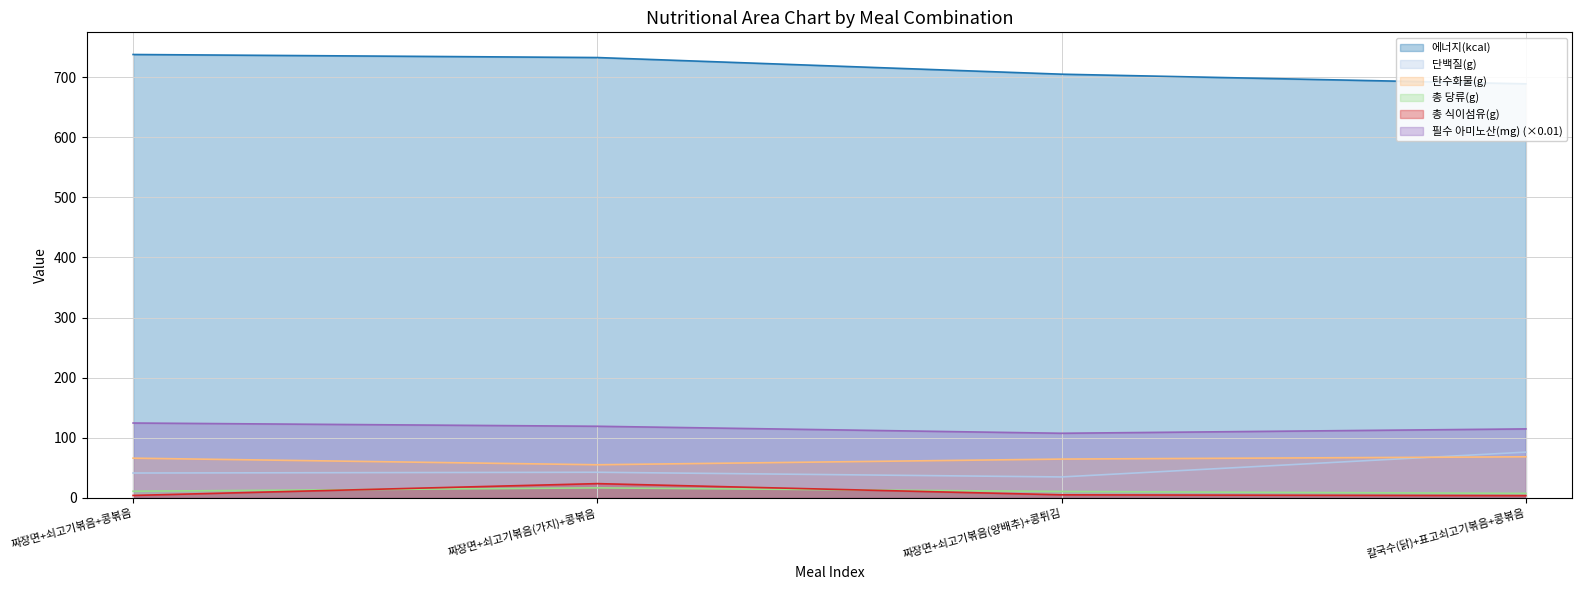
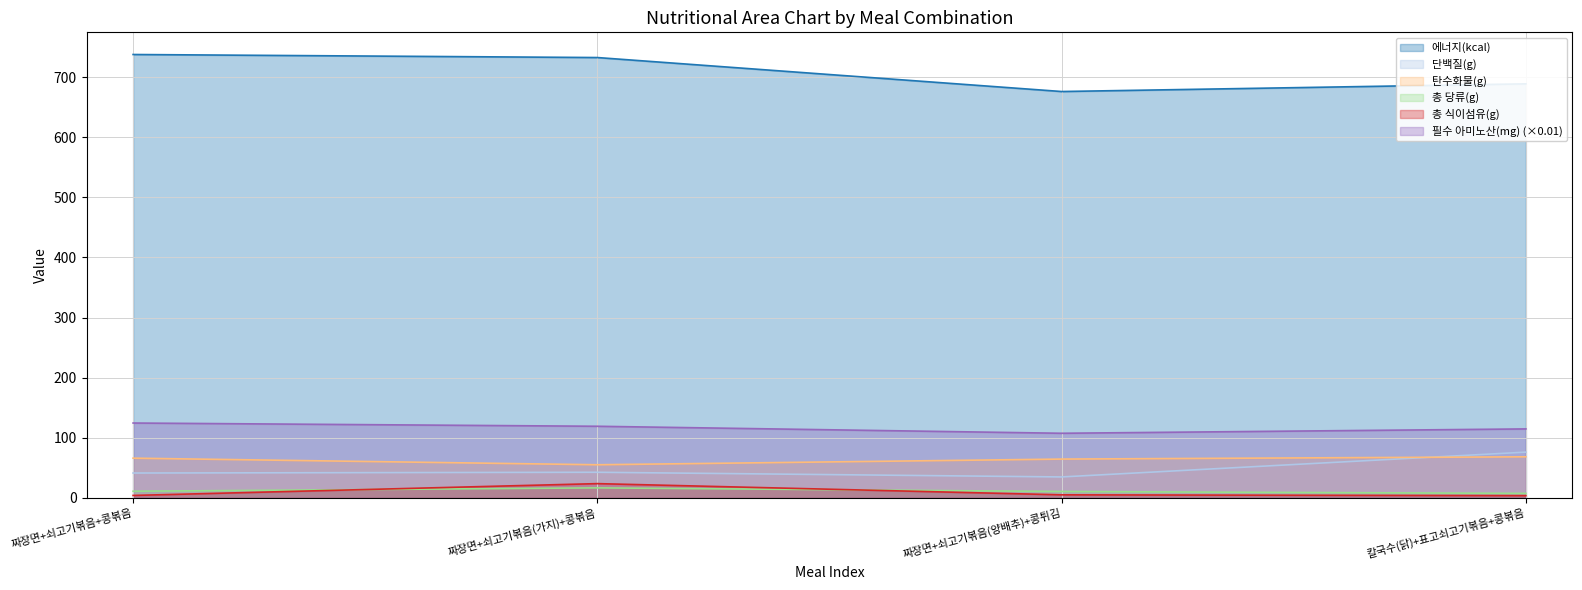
에너지(kcal), 짜장면+쇠고기볶음(양배추)+콩튀김: 700 -> 680
